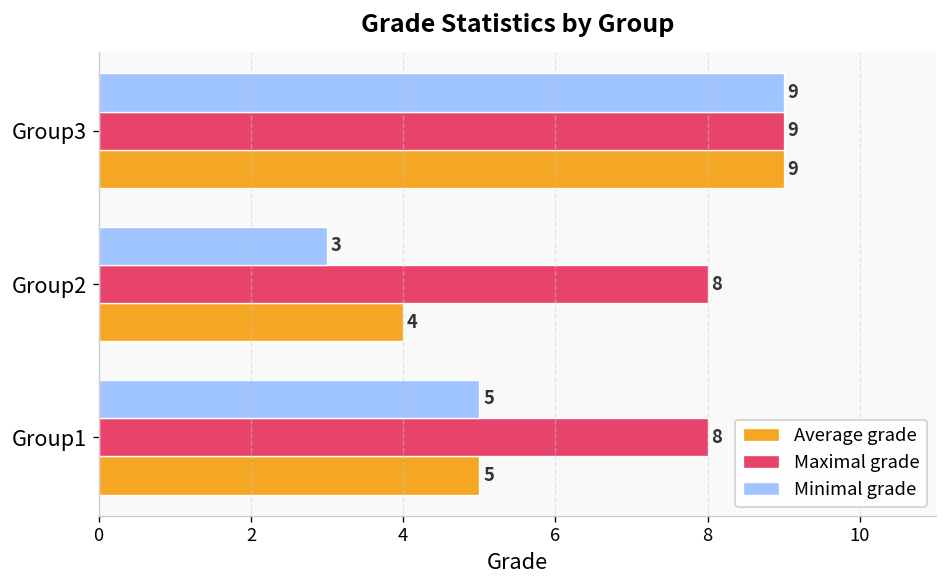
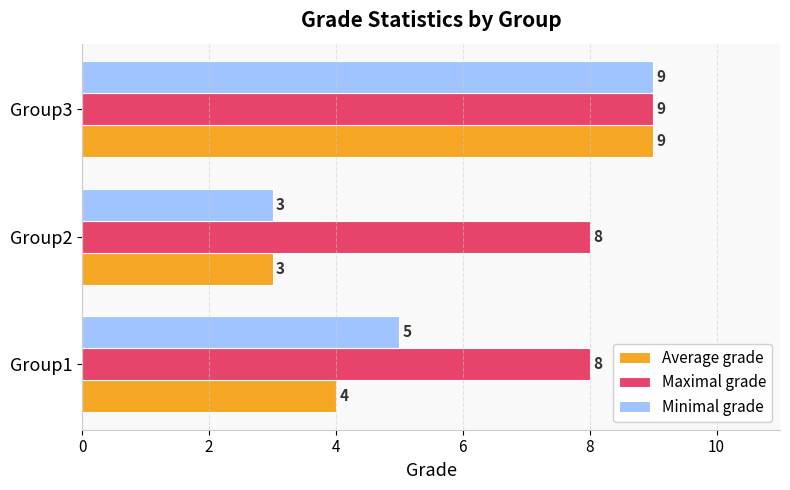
Average grade, Group2: 4 -> 3
Average grade, Group1: 5 -> 4
